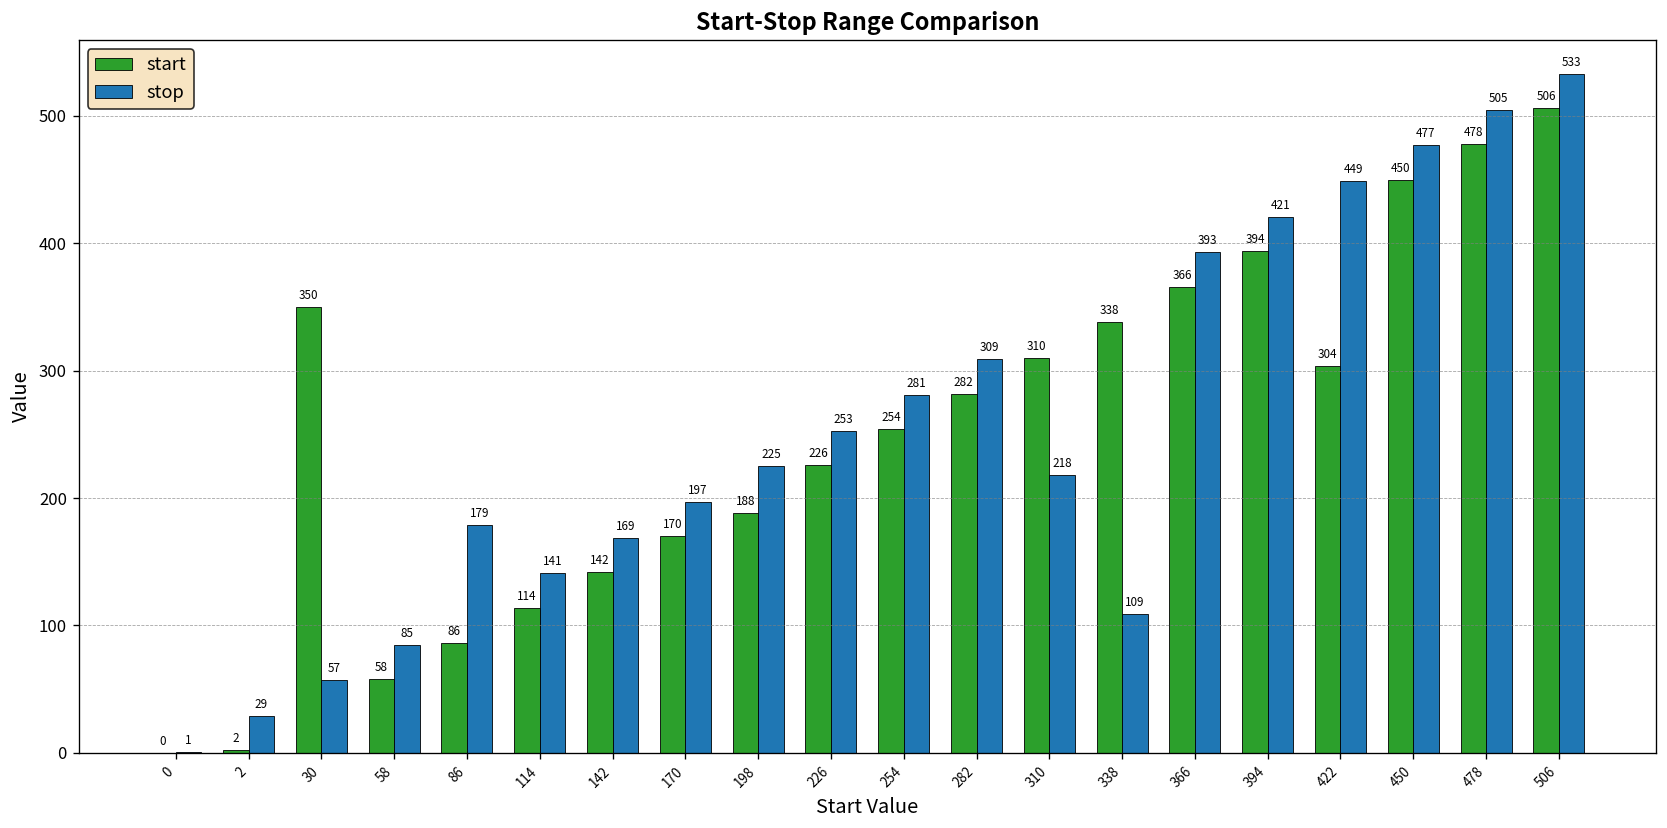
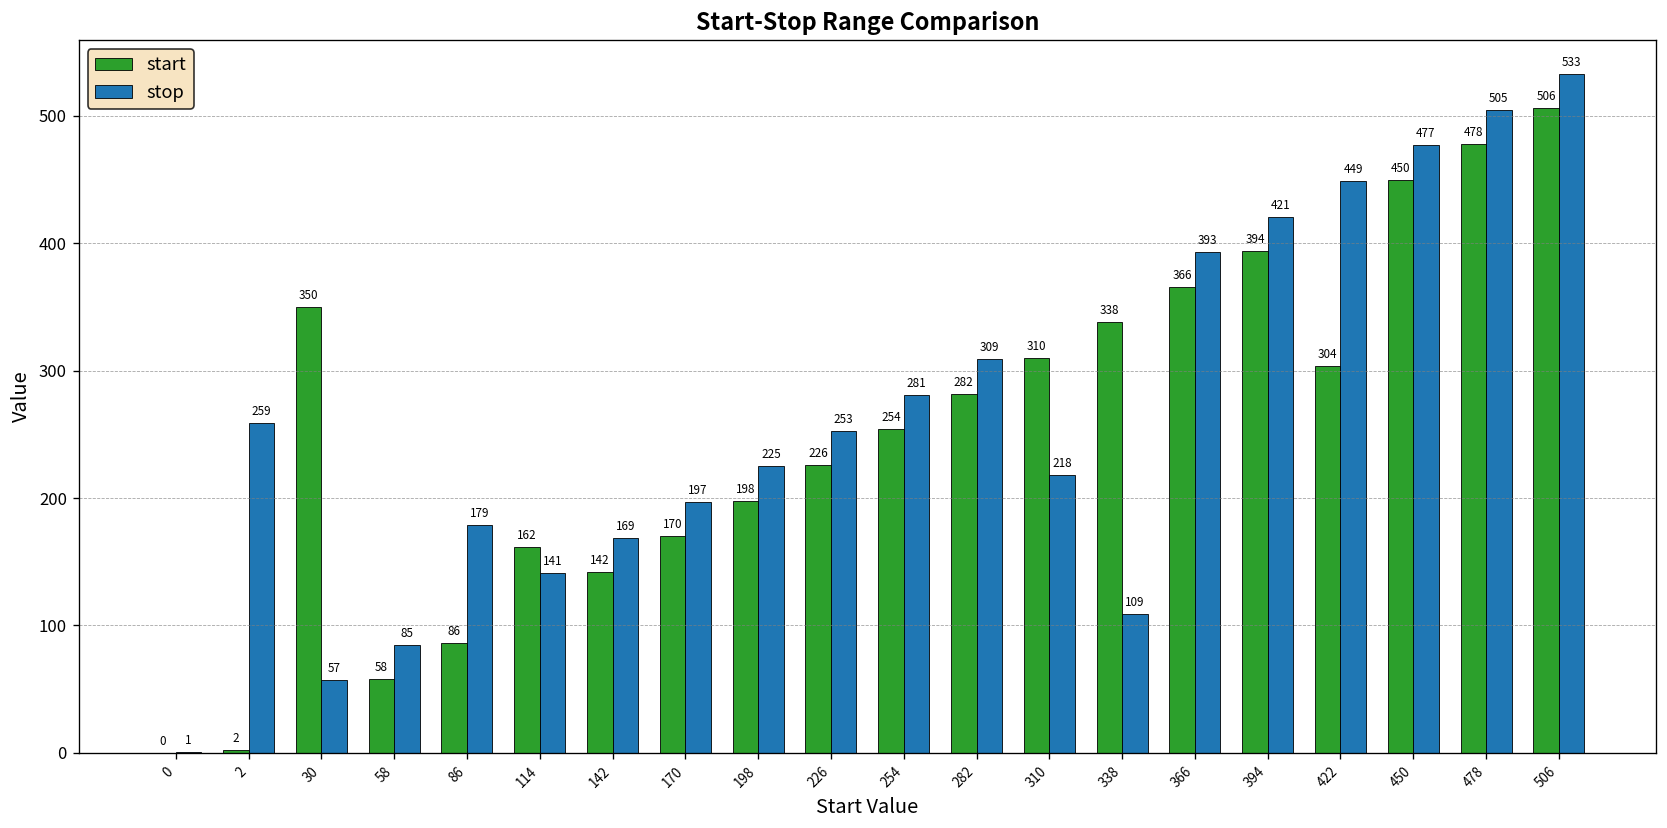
stop, 2: 29 -> 259
start, 114: 114 -> 162
start, 198: 188 -> 198
